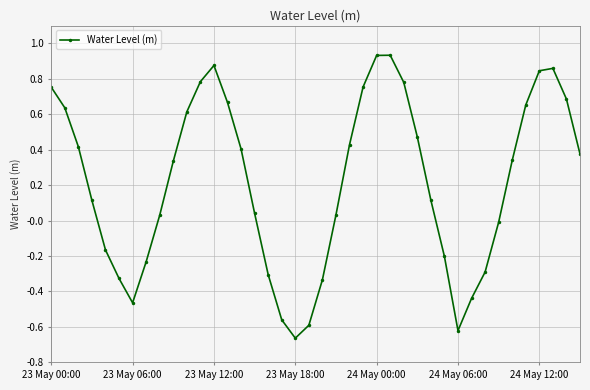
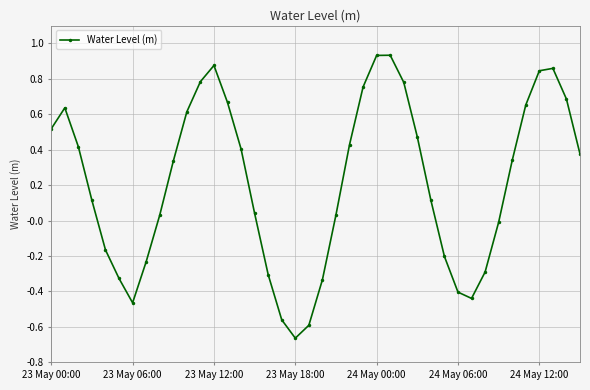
23 May 00:00: 0.75 -> 0.52
24 May 06:00: -0.62 -> -0.40
